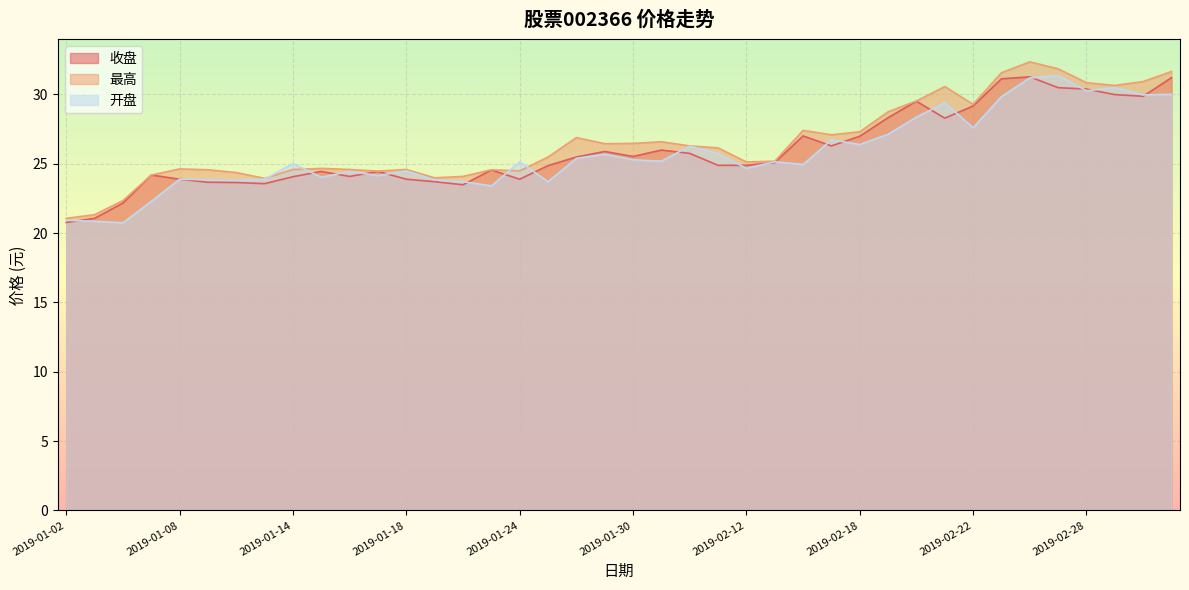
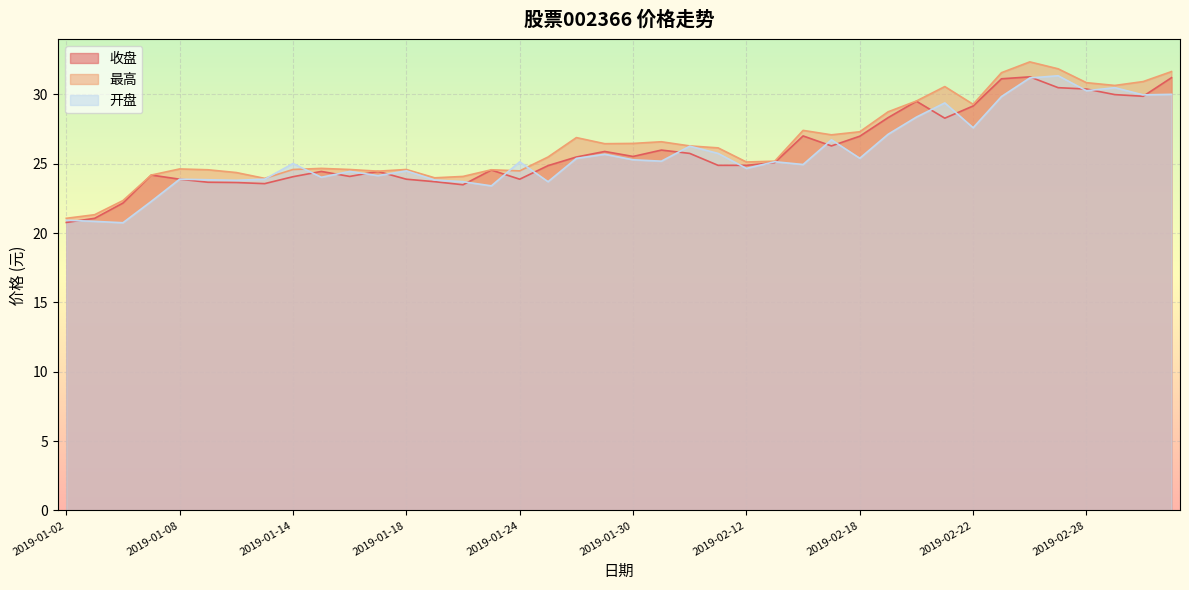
开盘, 2019-02-18: 26.4 -> 25.4
